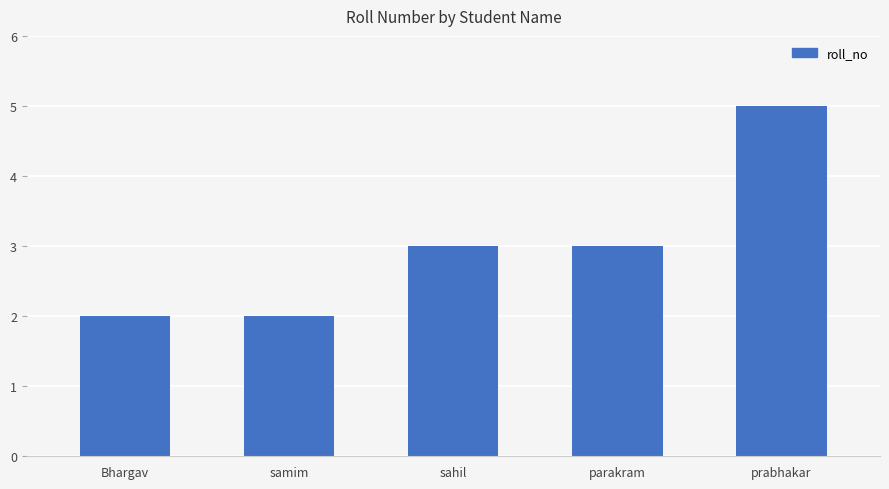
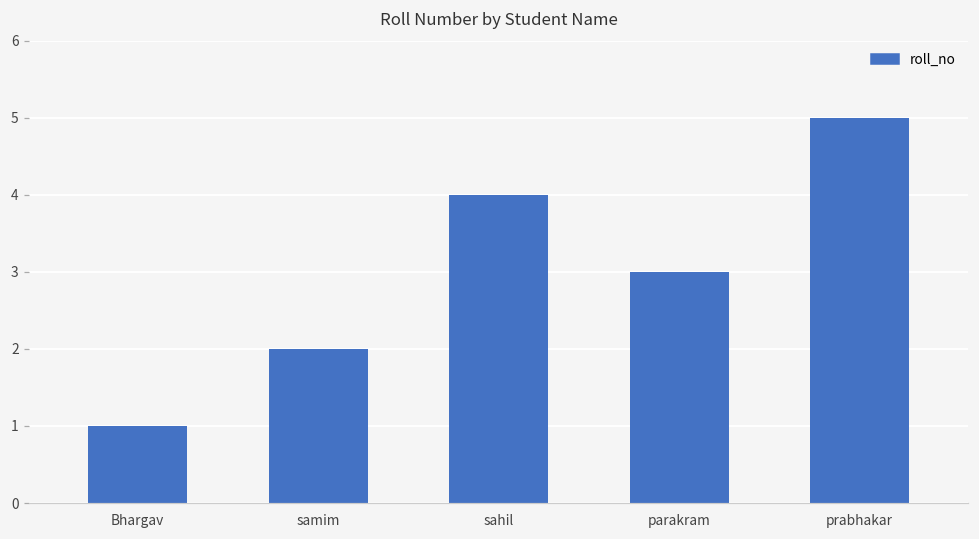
Bhargav: 2 -> 1
sahil: 3 -> 4
